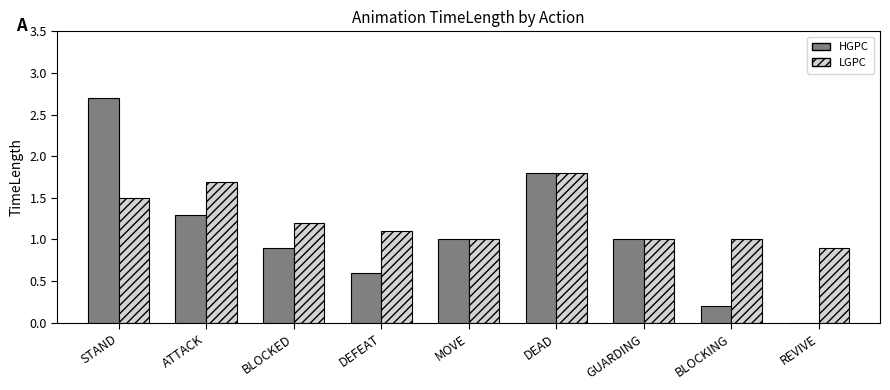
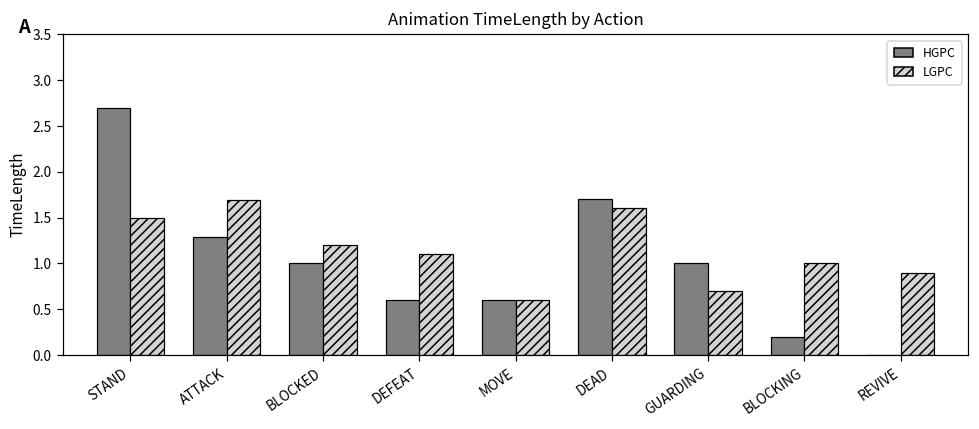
HGPC, BLOCKED: 0.9 -> 1.0
HGPC, MOVE: 1.0 -> 0.6
LGPC, MOVE: 1.0 -> 0.6
HGPC, DEAD: 1.8 -> 1.7
LGPC, DEAD: 1.8 -> 1.6
LGPC, GUARDING: 1.0 -> 0.7
